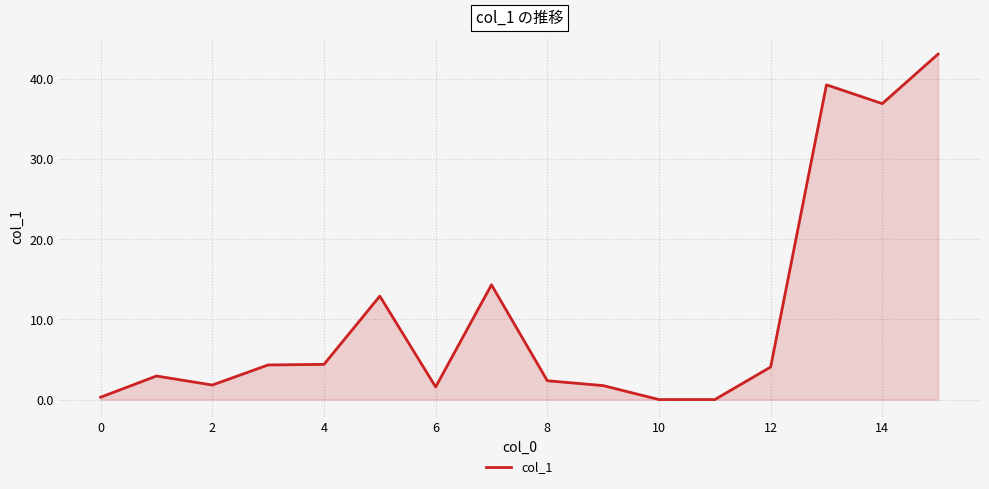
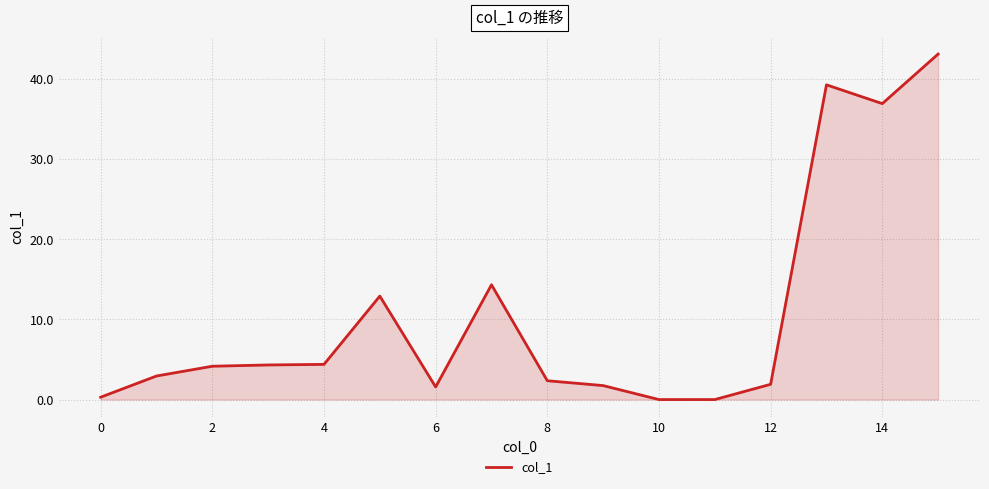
2: 2 -> 4
12: 4 -> 2
